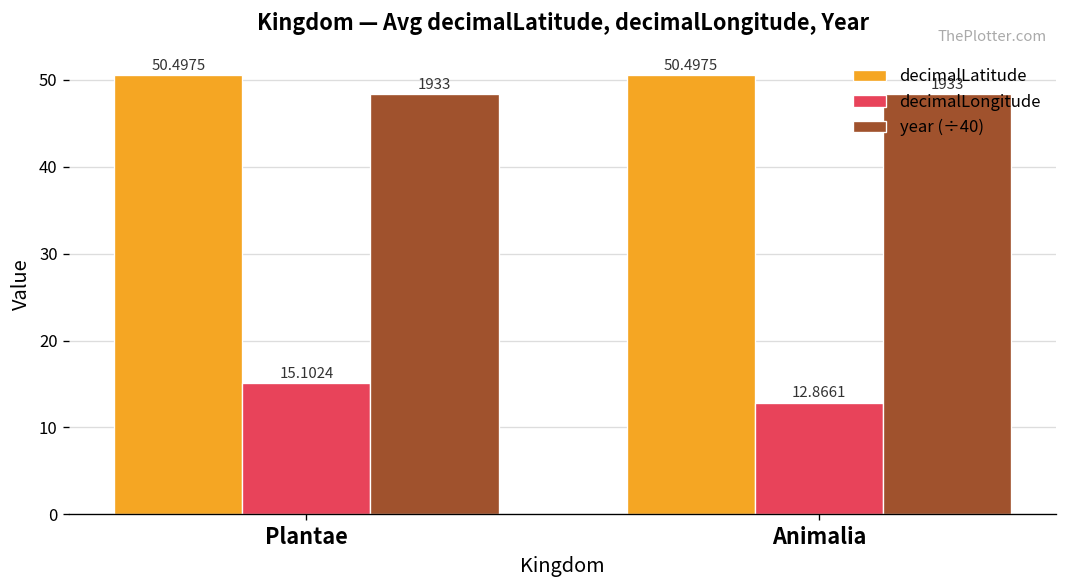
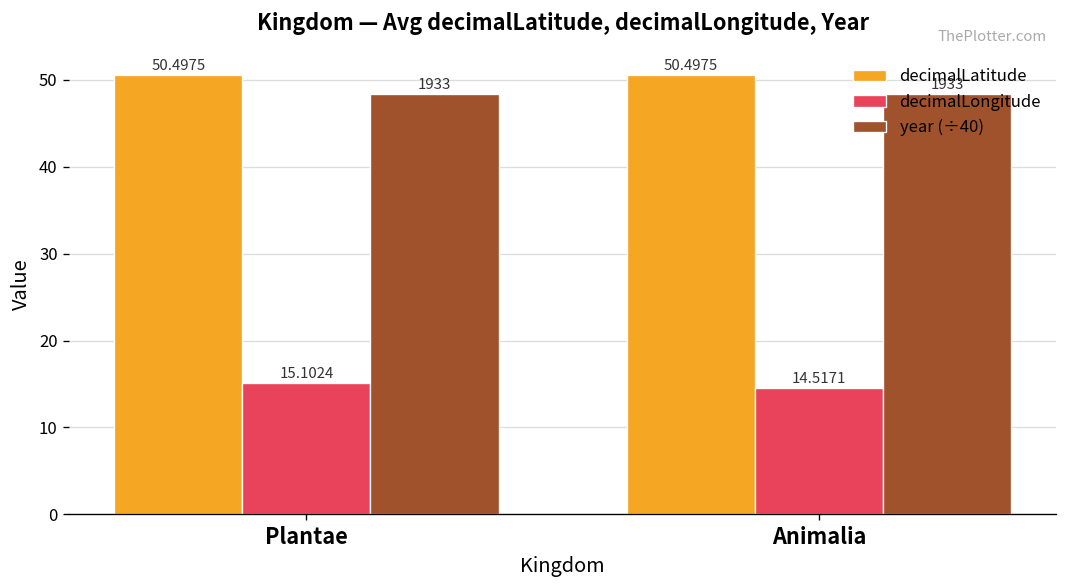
decimalLongitude, Animalia: 12.8661 -> 14.5171
